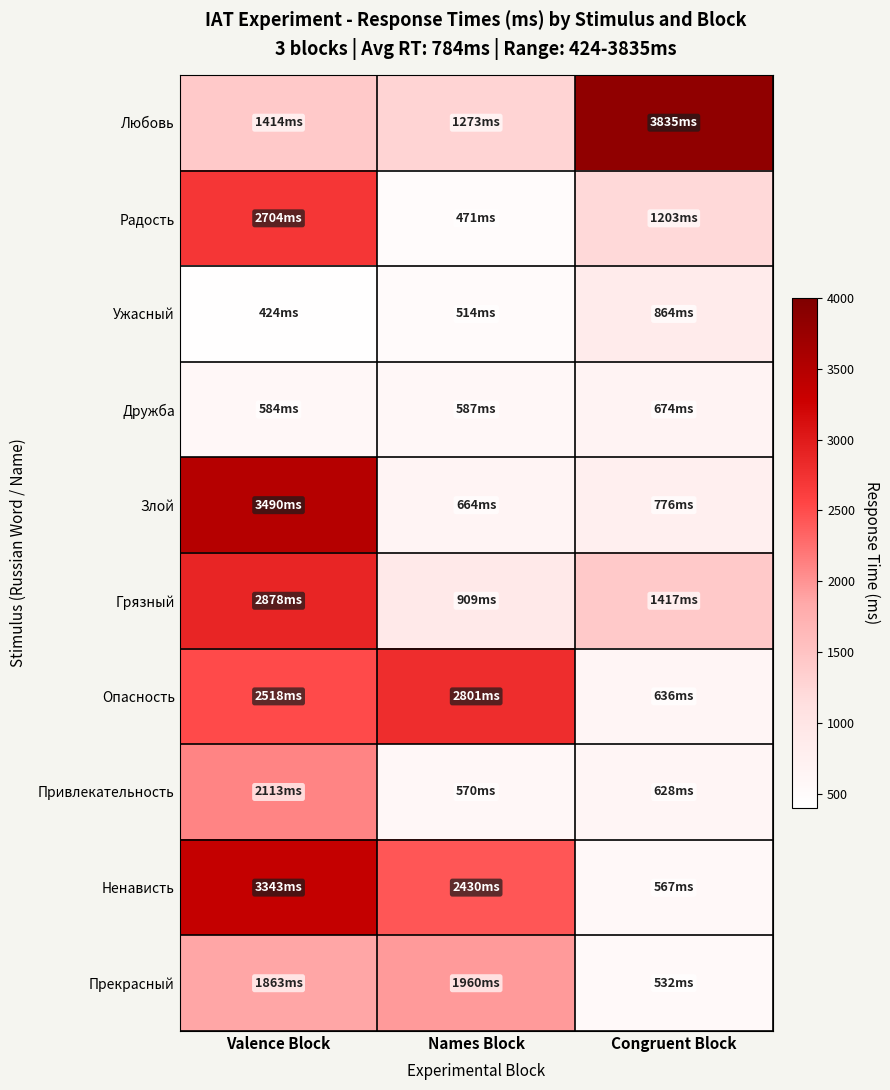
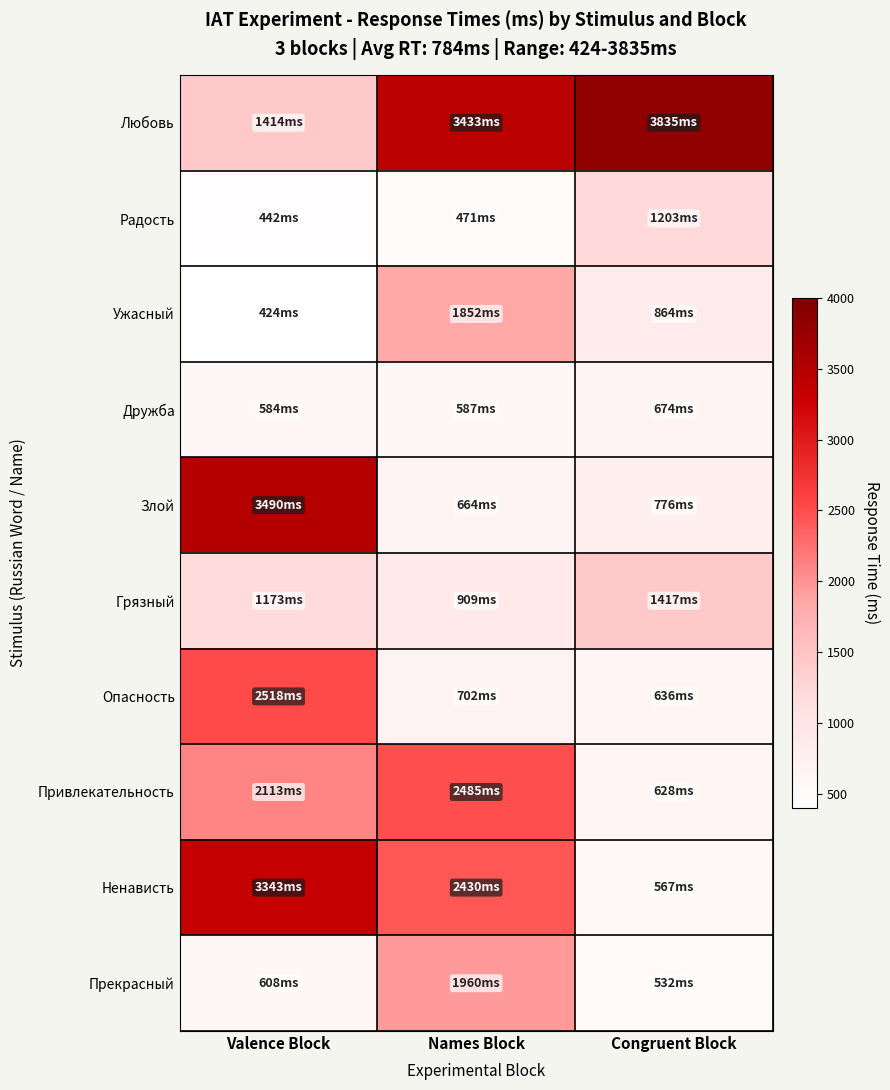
Любовь, Names Block: 1273 -> 3433
Радость, Valence Block: 2704 -> 442
Ужасный, Names Block: 514 -> 1852
Грязный, Valence Block: 2878 -> 1173
Опасность, Names Block: 2801 -> 702
Привлекательность, Names Block: 570 -> 2485
Прекрасный, Valence Block: 1863 -> 608
